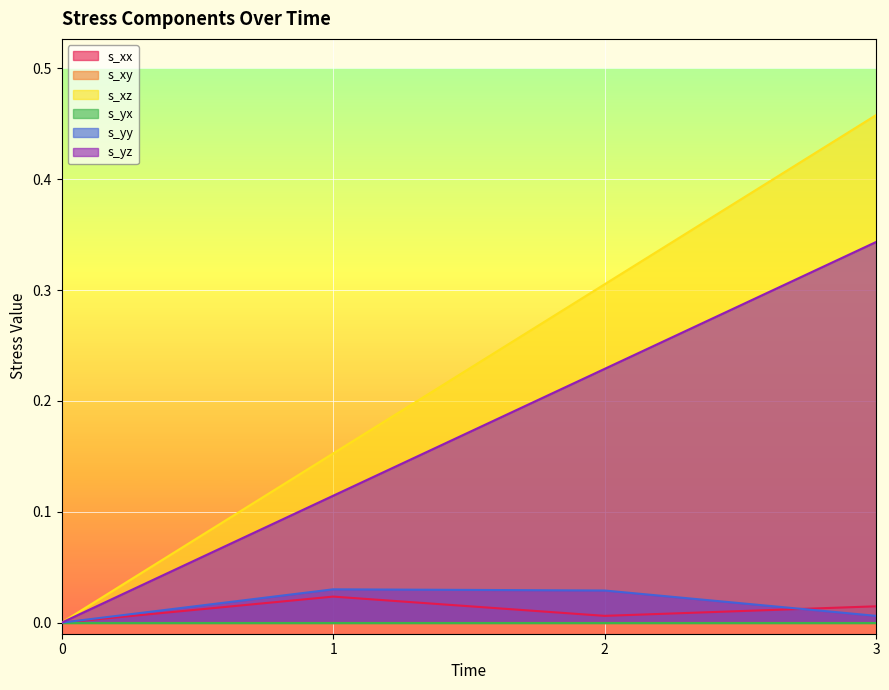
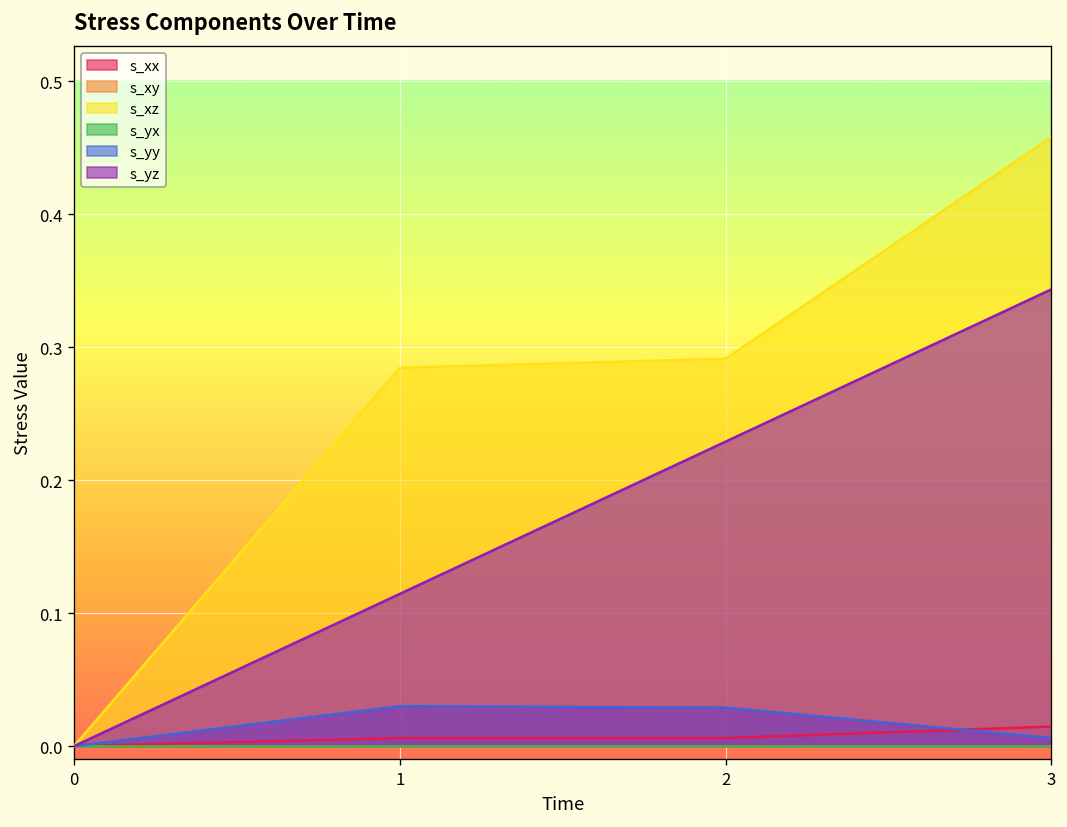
s_xx, 1: 0.024 -> 0.006
s_xz, 1: 0.153 -> 0.285
s_xz, 2: 0.305 -> 0.291
